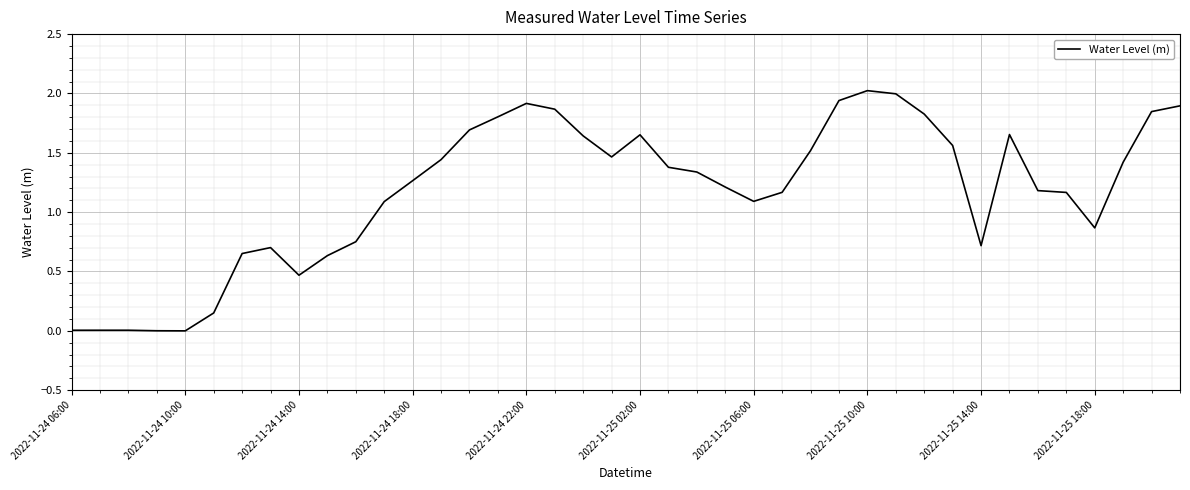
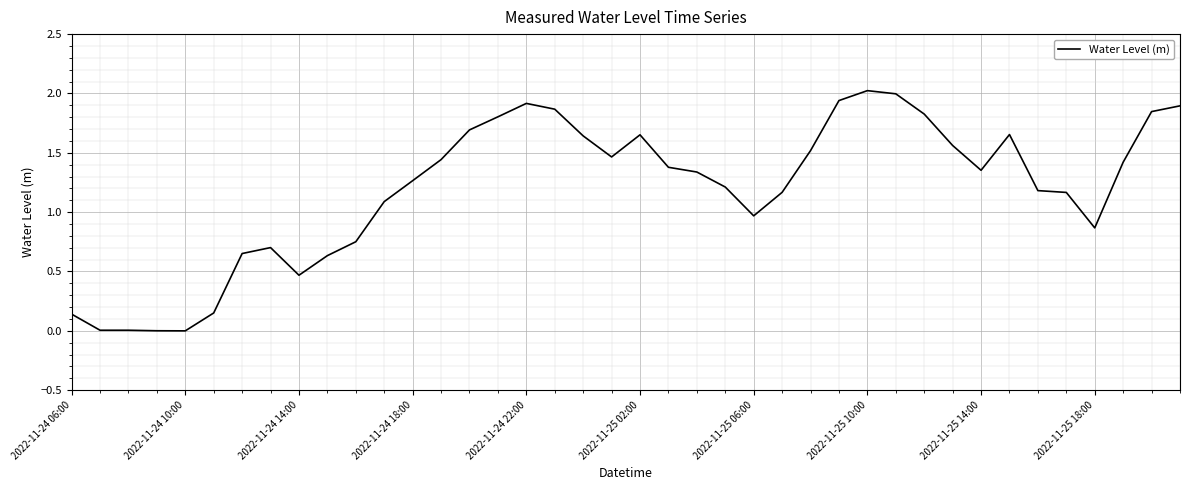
2022-11-24 06:00: 0.00 -> 0.14
2022-11-25 06:00: 1.09 -> 0.97
2022-11-25 14:00: 0.72 -> 1.35
